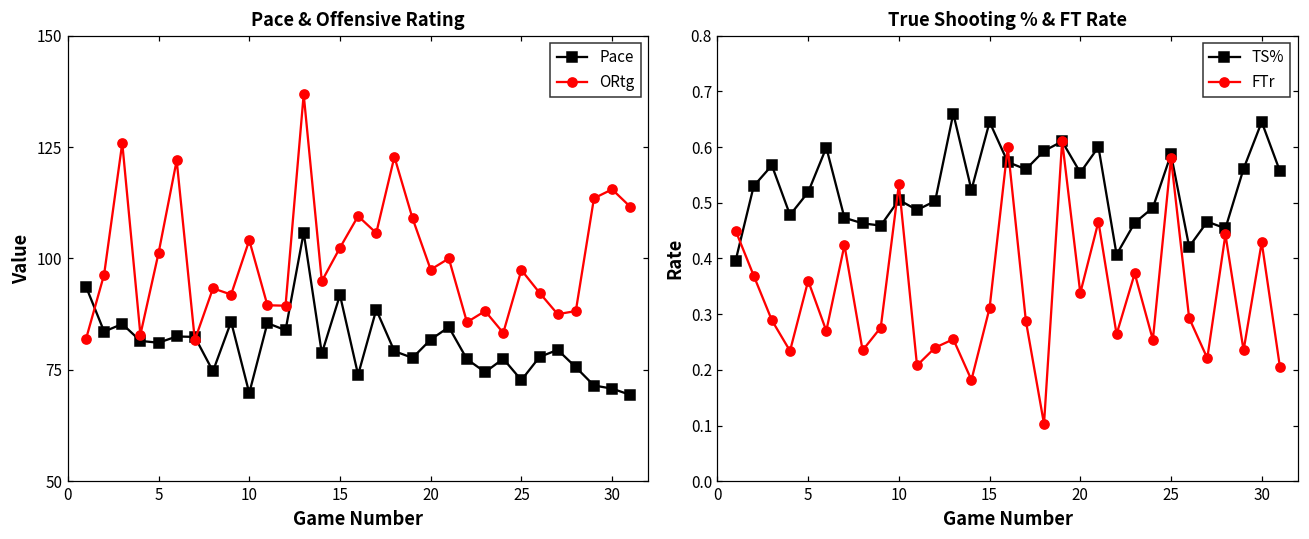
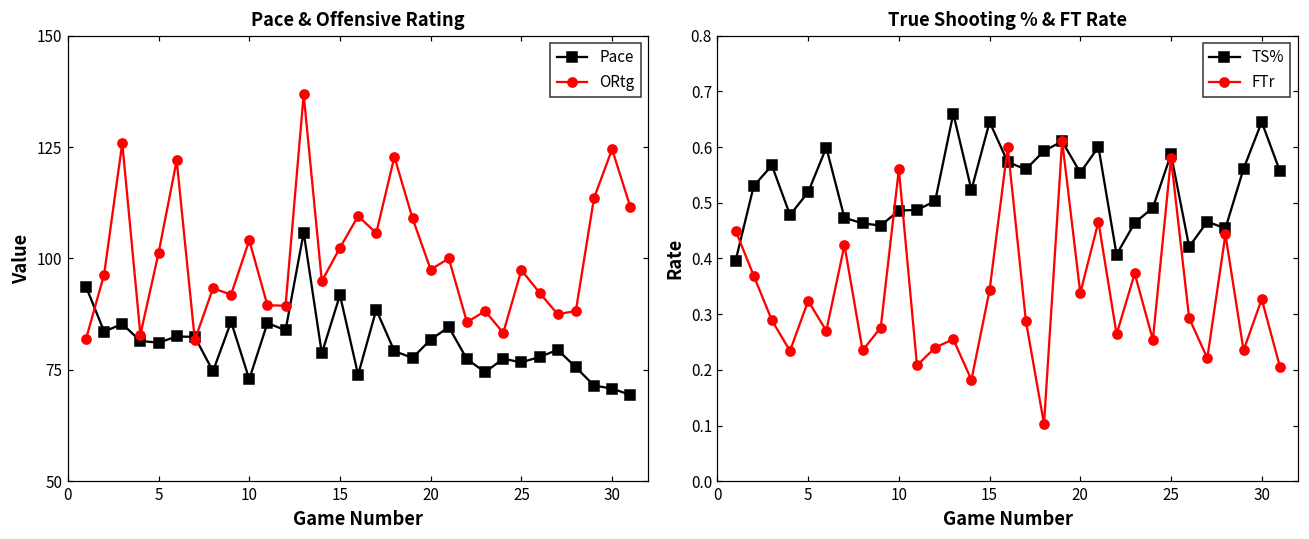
Pace & Offensive Rating, Pace, 10: 70 -> 73
Pace & Offensive Rating, Pace, 25: 73 -> 77
Pace & Offensive Rating, ORtg, 30: 116 -> 125
True Shooting % & FT Rate, FTr, 5: 0.36 -> 0.32
True Shooting % & FT Rate, TS%, 10: 0.51 -> 0.49
True Shooting % & FT Rate, FTr, 10: 0.53 -> 0.56
True Shooting % & FT Rate, FTr, 15: 0.31 -> 0.34
True Shooting % & FT Rate, FTr, 30: 0.43 -> 0.33
